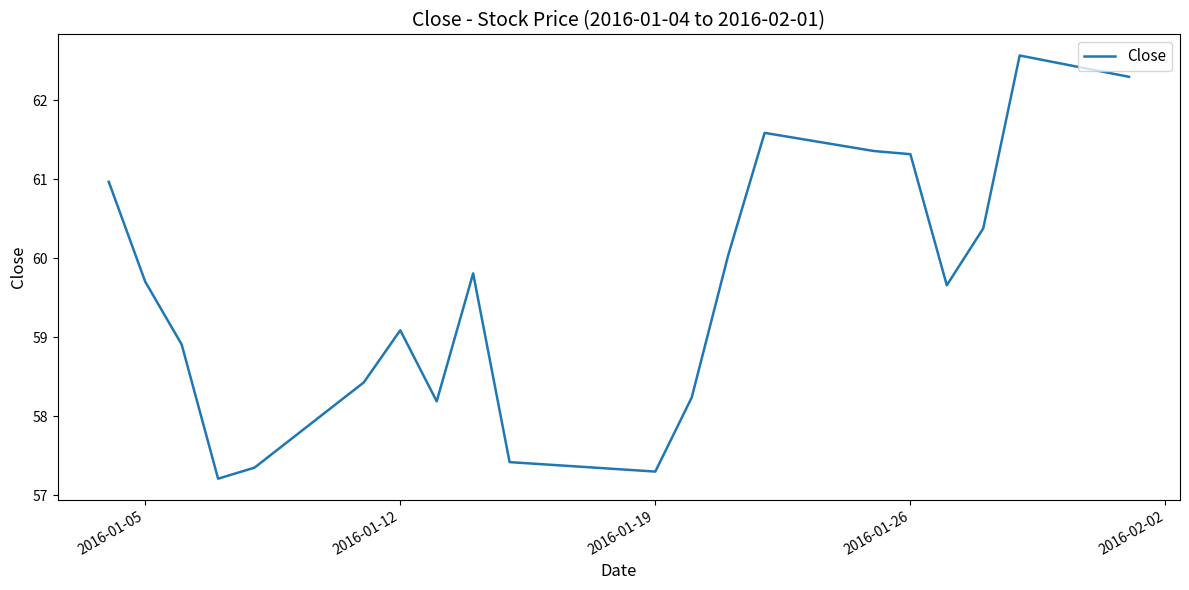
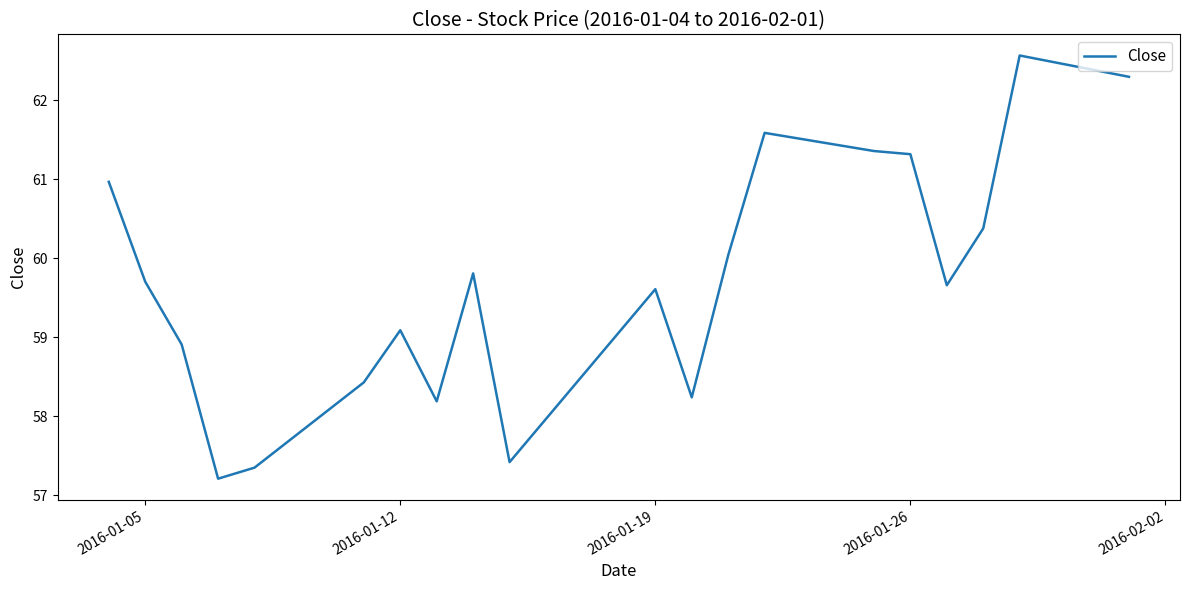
2016-01-19: 57.3 -> 59.6
